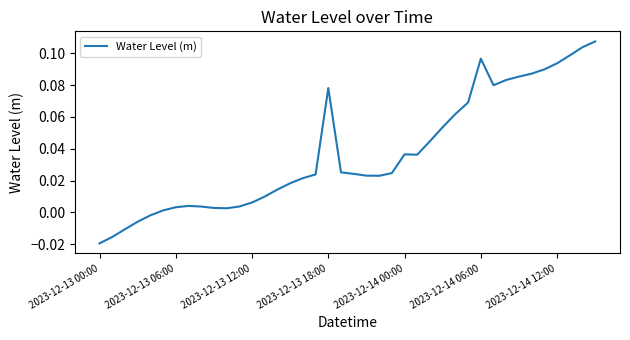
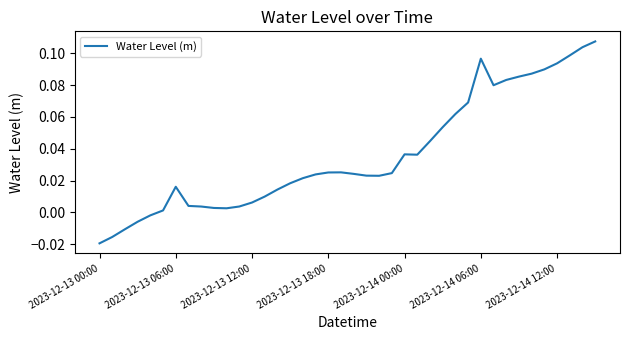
2023-12-13 06:00: 0.003 -> 0.016
2023-12-13 18:00: 0.078 -> 0.025
